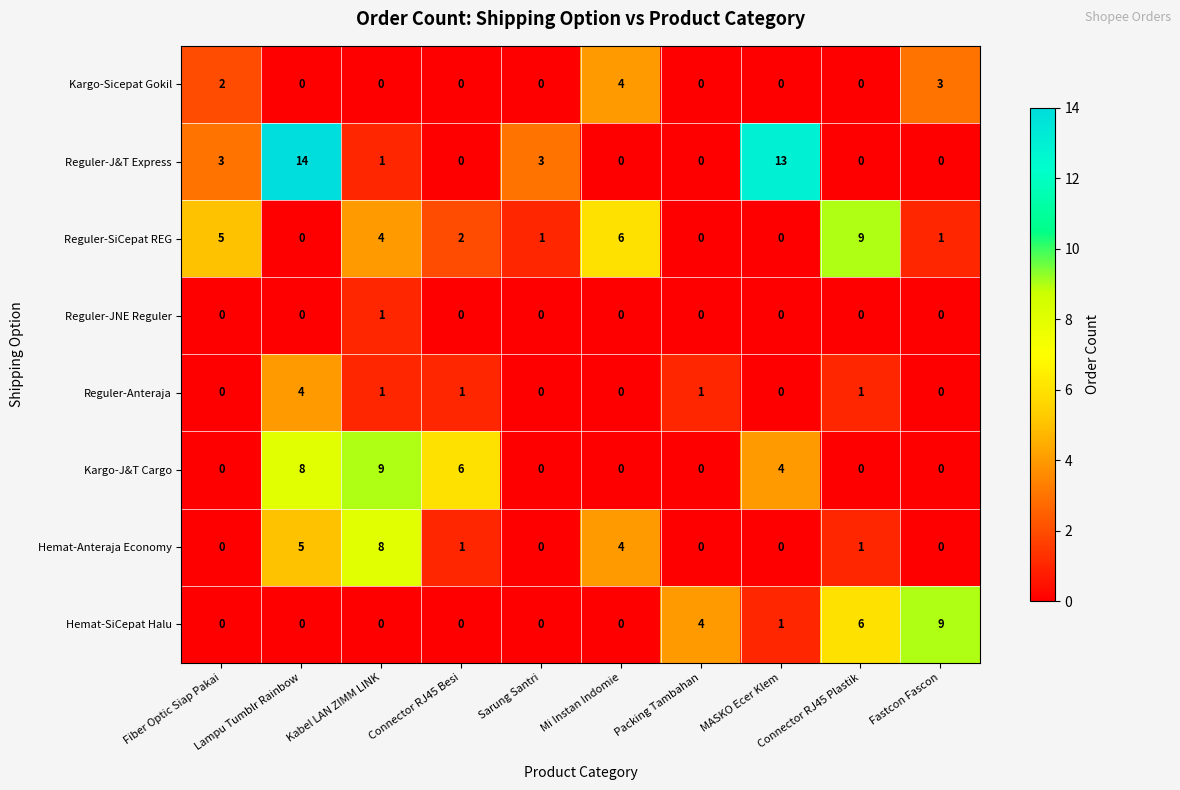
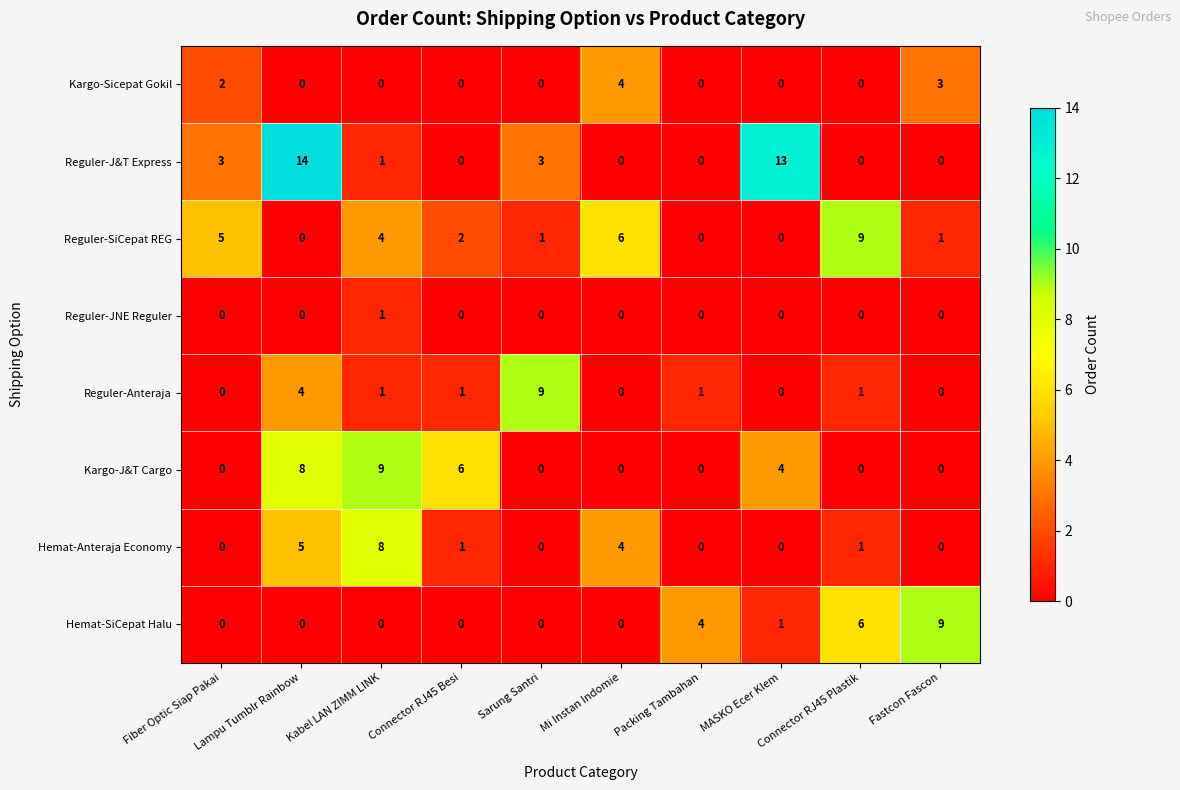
Reguler-Anteraja, Sarung Santri: 0 -> 9
